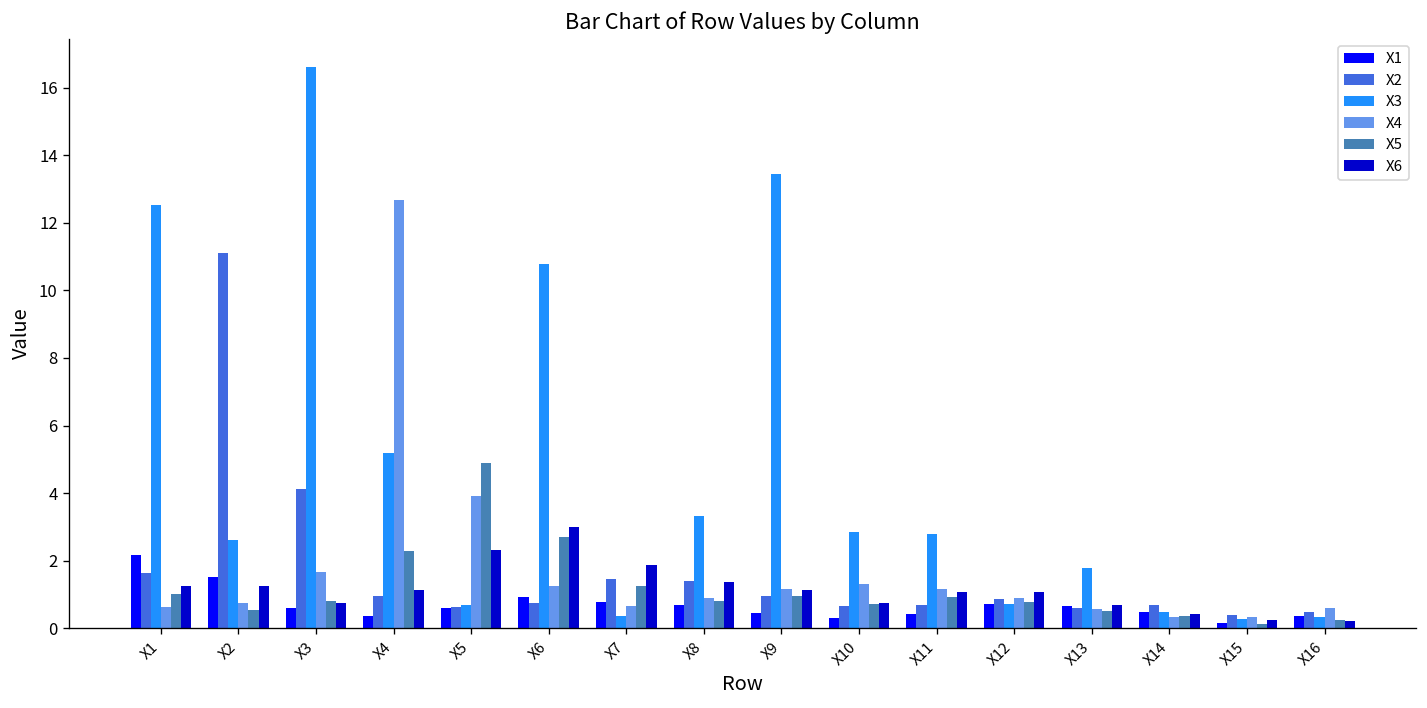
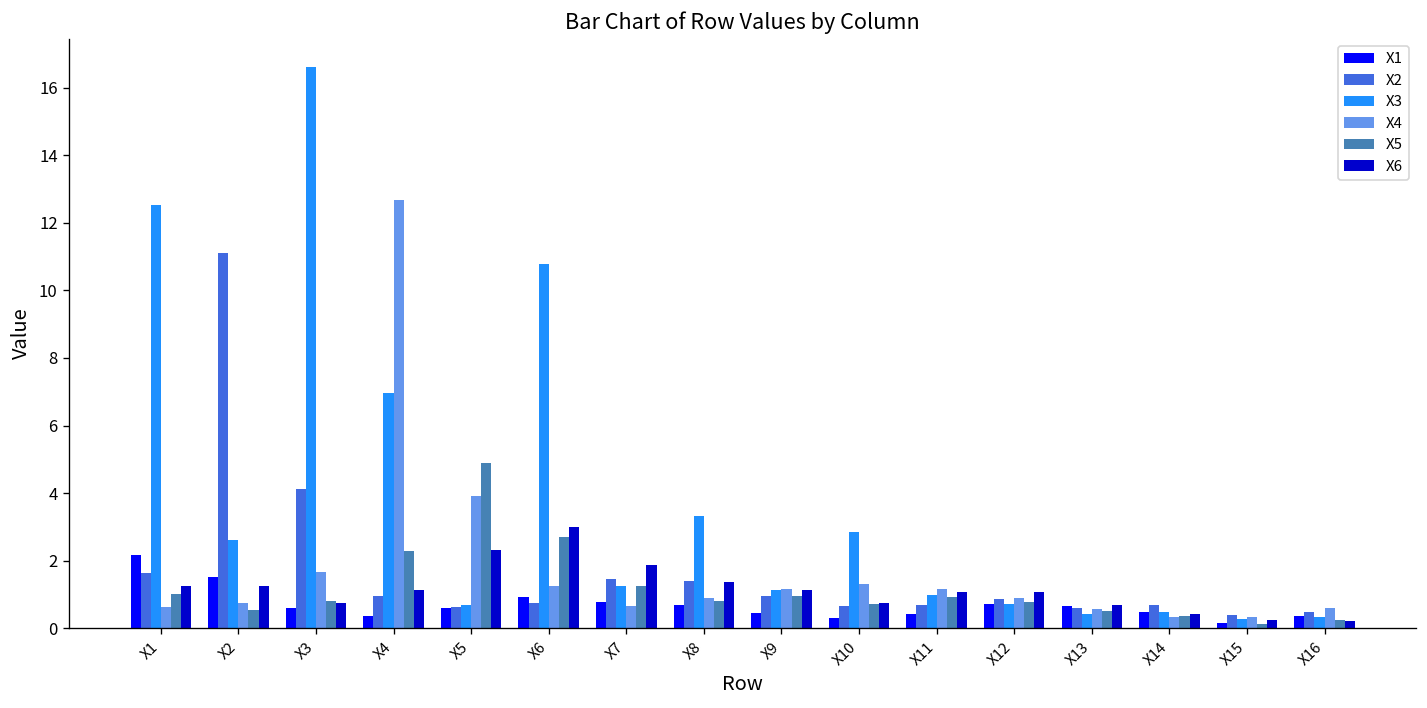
X3, X4: 5.2 -> 7.0
X3, X7: 0.4 -> 1.2
X3, X9: 13.5 -> 1.1
X3, X11: 2.8 -> 1.0
X3, X13: 1.8 -> 0.4
